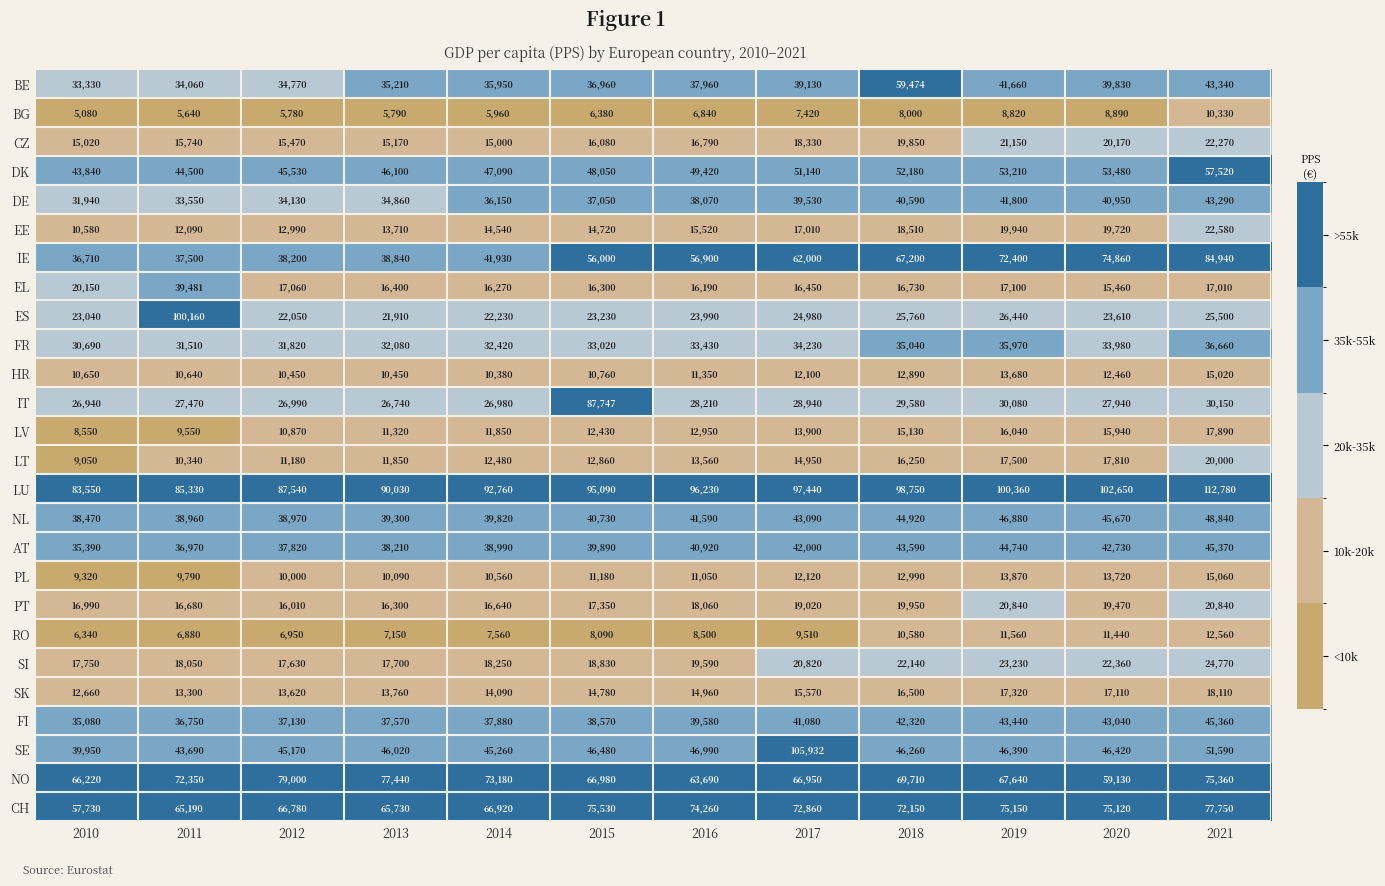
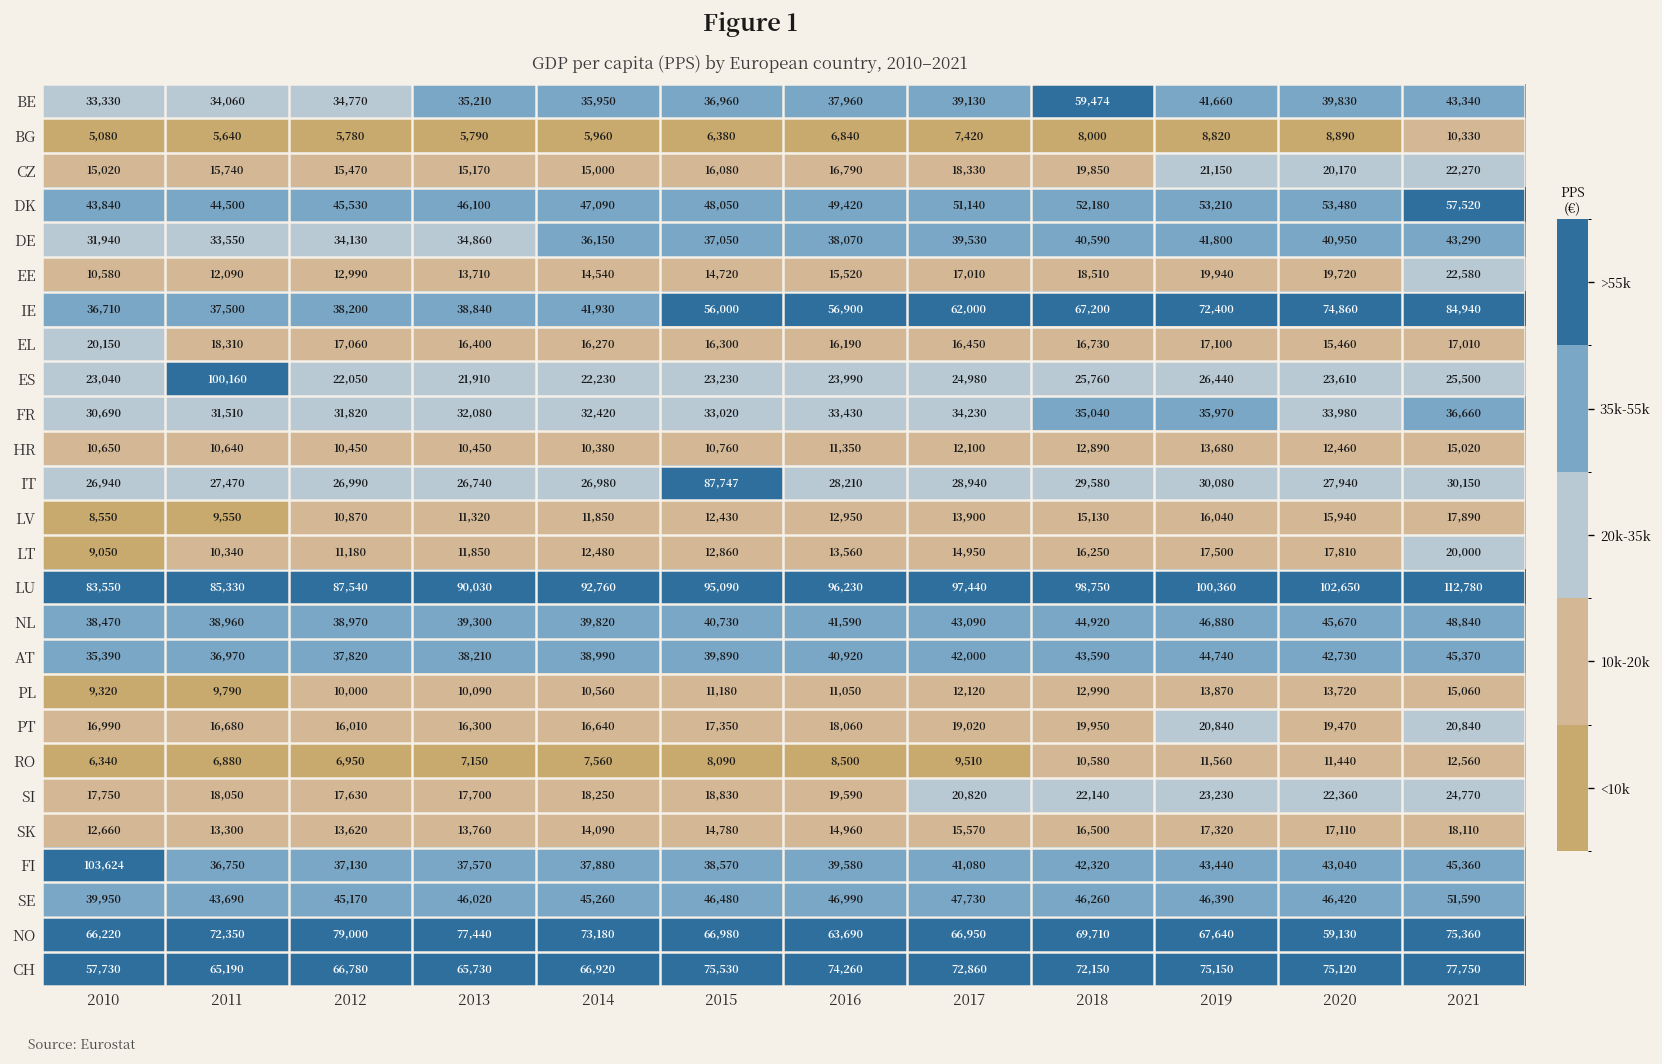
EL, 2011: 39,481 -> 18,310
FI, 2010: 35,080 -> 103,624
SE, 2017: 105,932 -> 47,730
